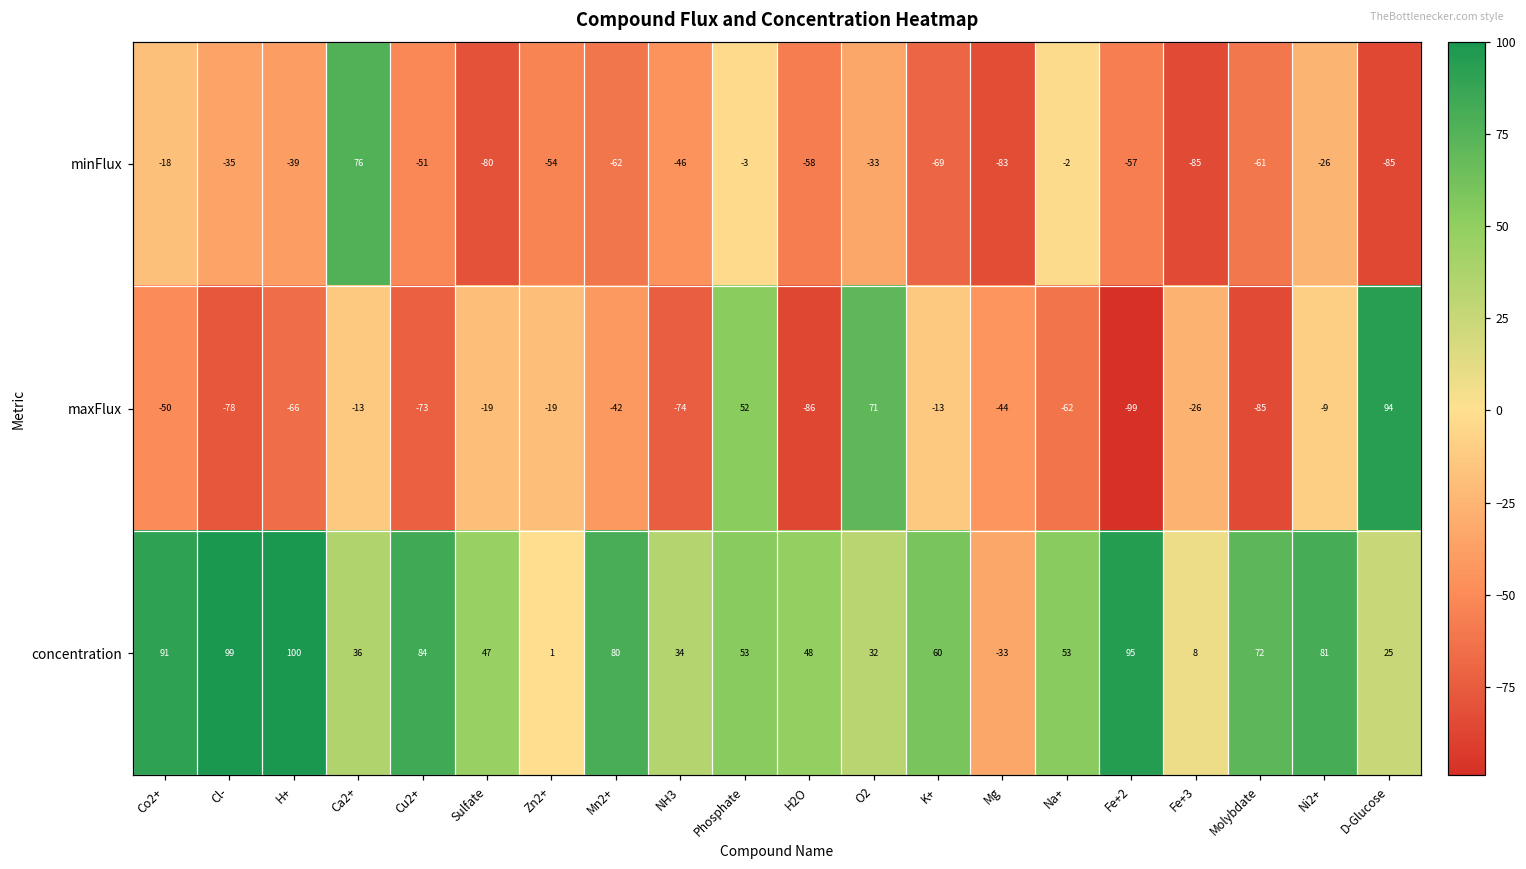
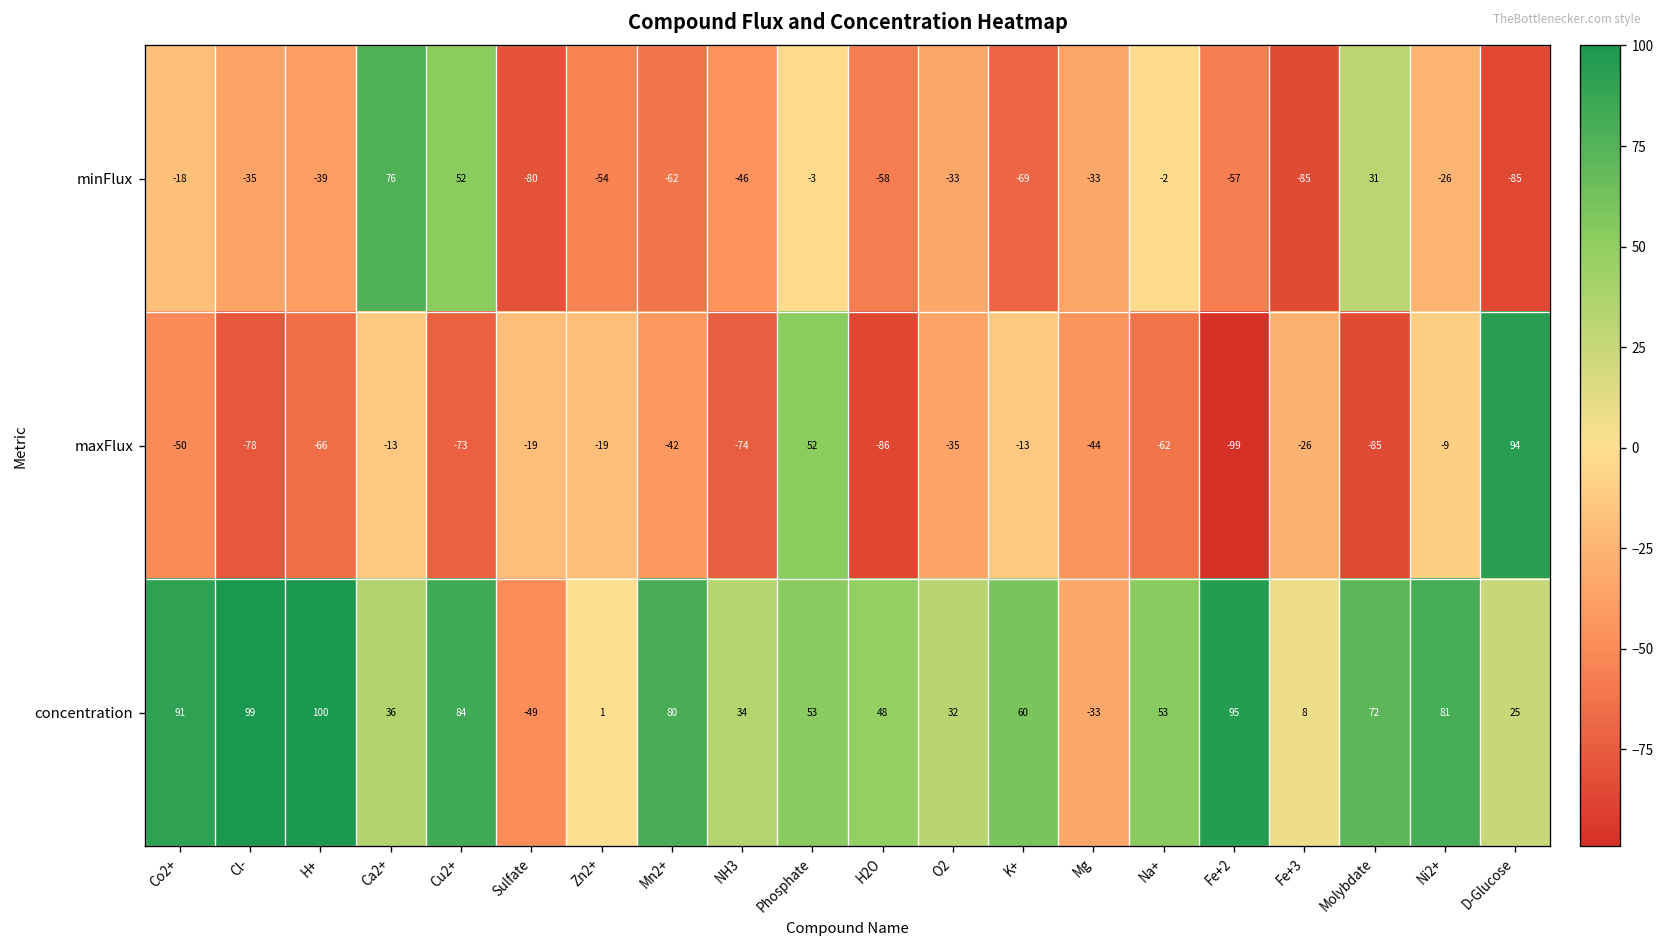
minFlux, Cu2+: -51 -> 52
minFlux, Mg: -83 -> -33
minFlux, Molybdate: -61 -> 31
maxFlux, O2: 71 -> -35
concentration, Sulfate: 47 -> -49
